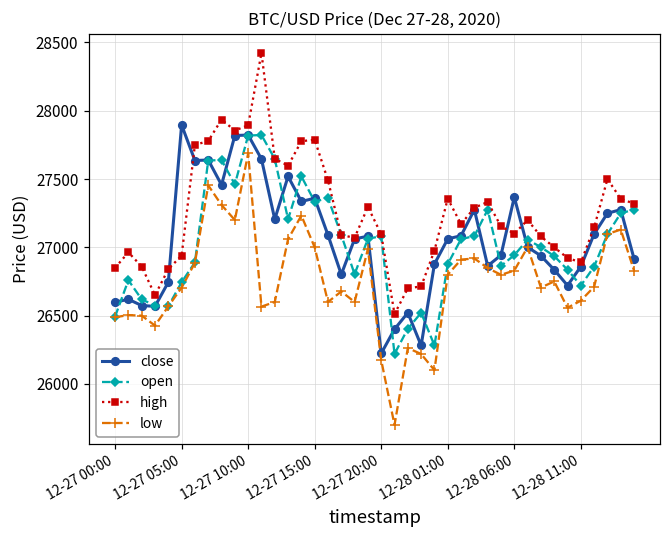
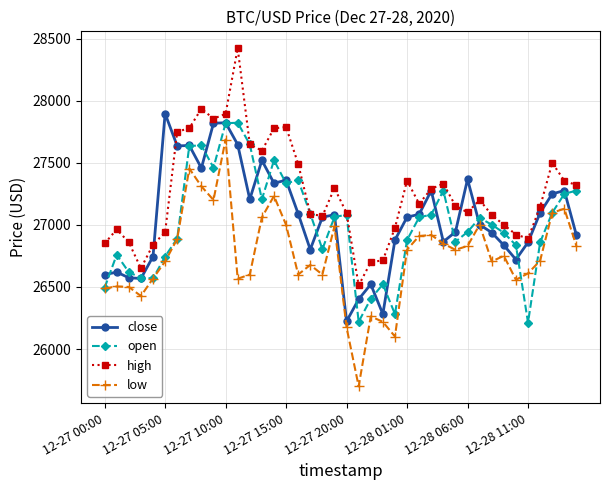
open, 12-28 11:00: 26720 -> 26210
